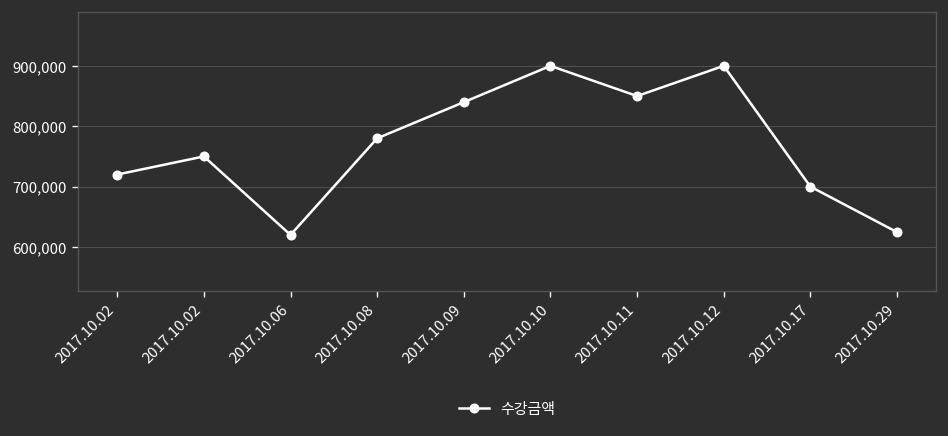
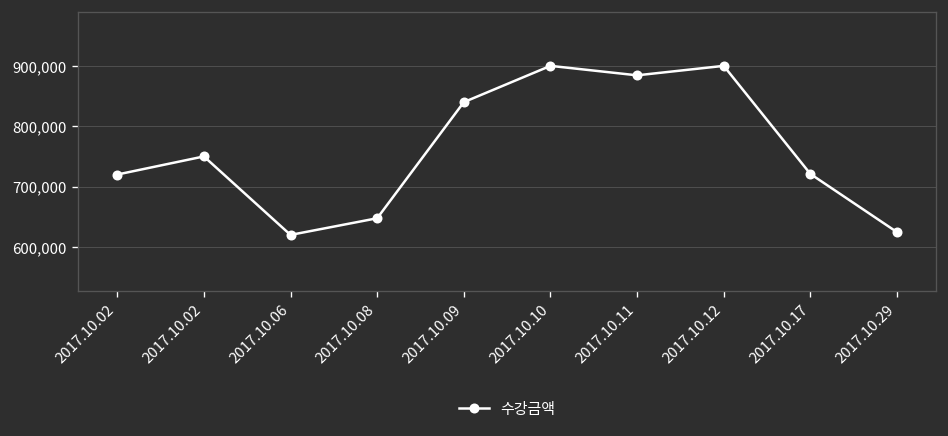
2017.10.08: 780,000 -> 650,000
2017.10.11: 850,000 -> 880,000
2017.10.17: 700,000 -> 720,000
